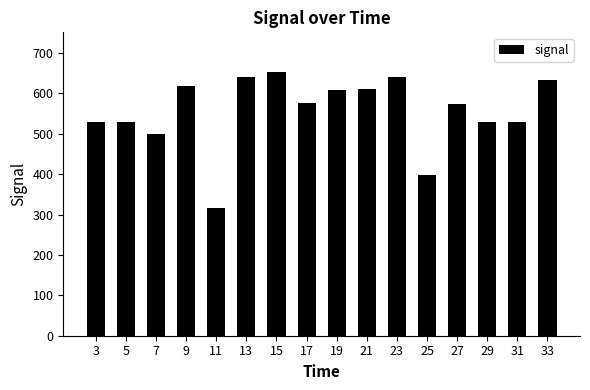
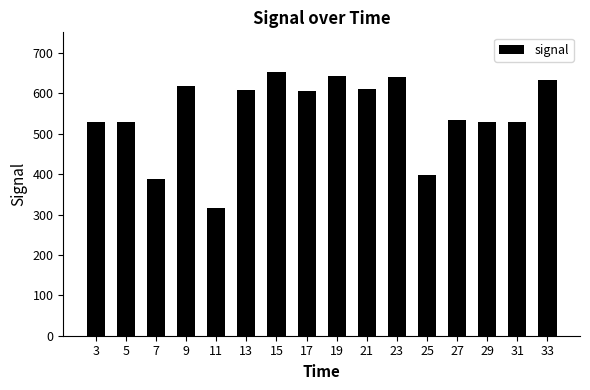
7: 500 -> 390
13: 640 -> 610
17: 580 -> 610
19: 610 -> 640
27: 570 -> 530
